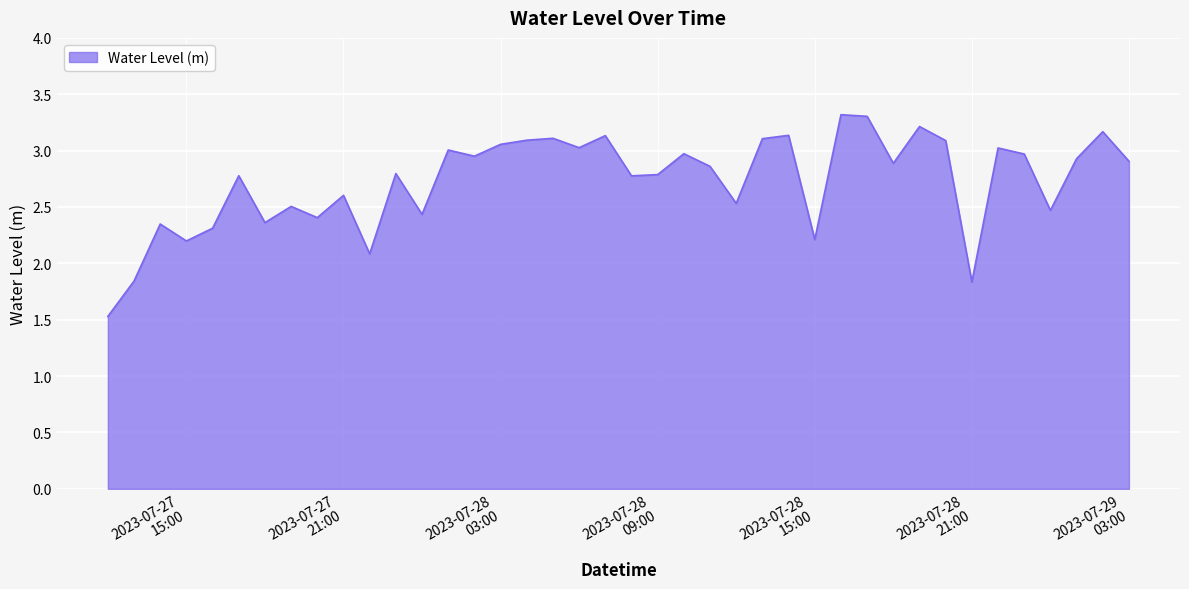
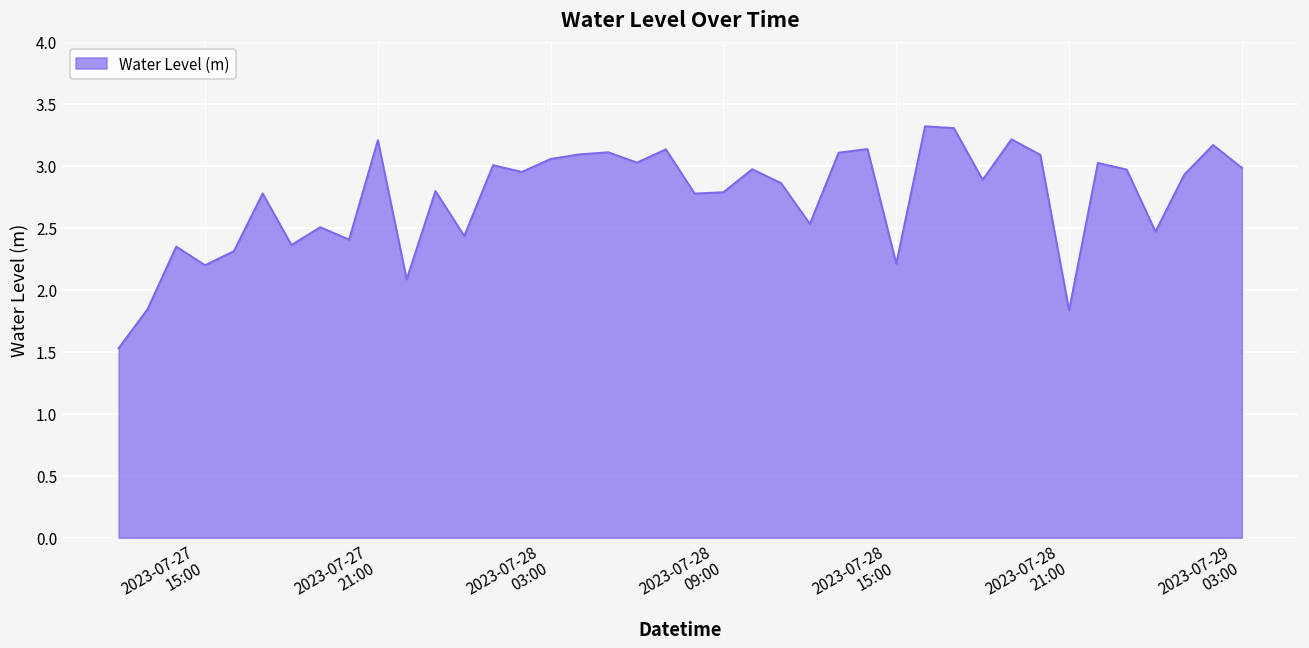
2023-07-27 21:00: 2.60 -> 3.21
2023-07-29 03:00: 2.91 -> 2.98
